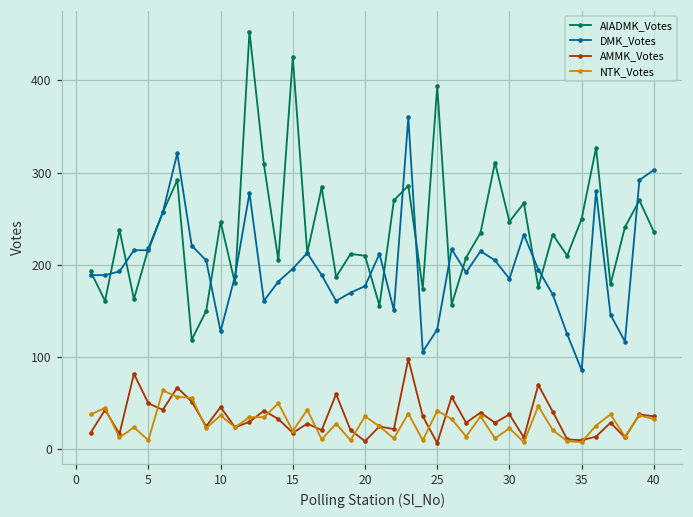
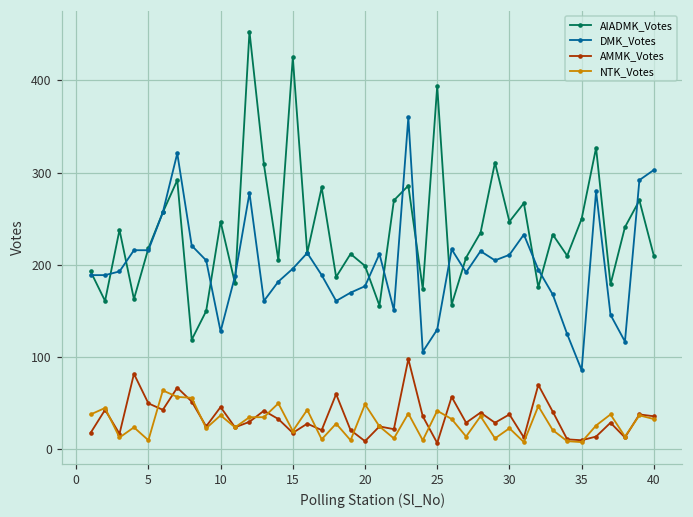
AIADMK_Votes, 20: 210 -> 200
NTK_Votes, 20: 40 -> 50
DMK_Votes, 30: 190 -> 210
AIADMK_Votes, 40: 240 -> 210
